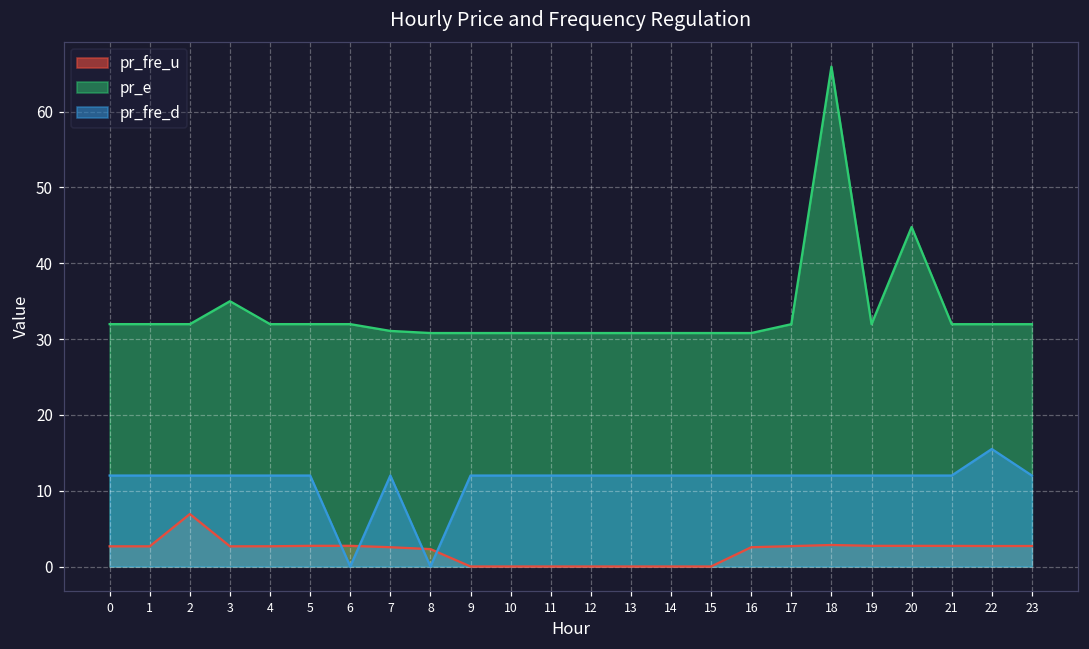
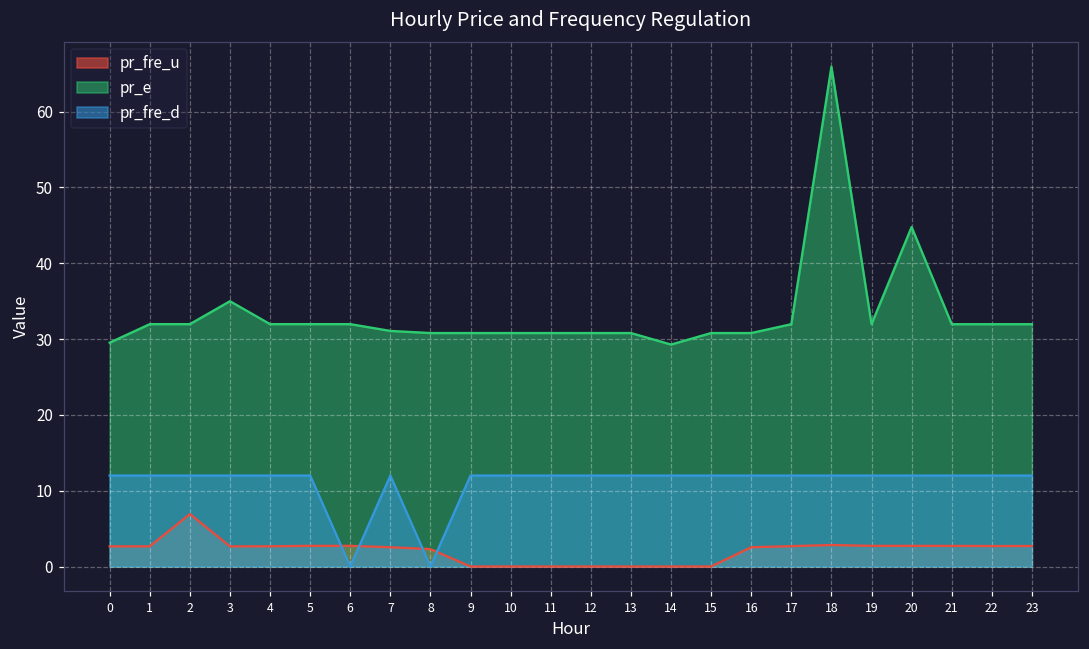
pr_e, 0: 32 -> 30
pr_e, 14: 31 -> 29
pr_fre_d, 22: 16 -> 12
